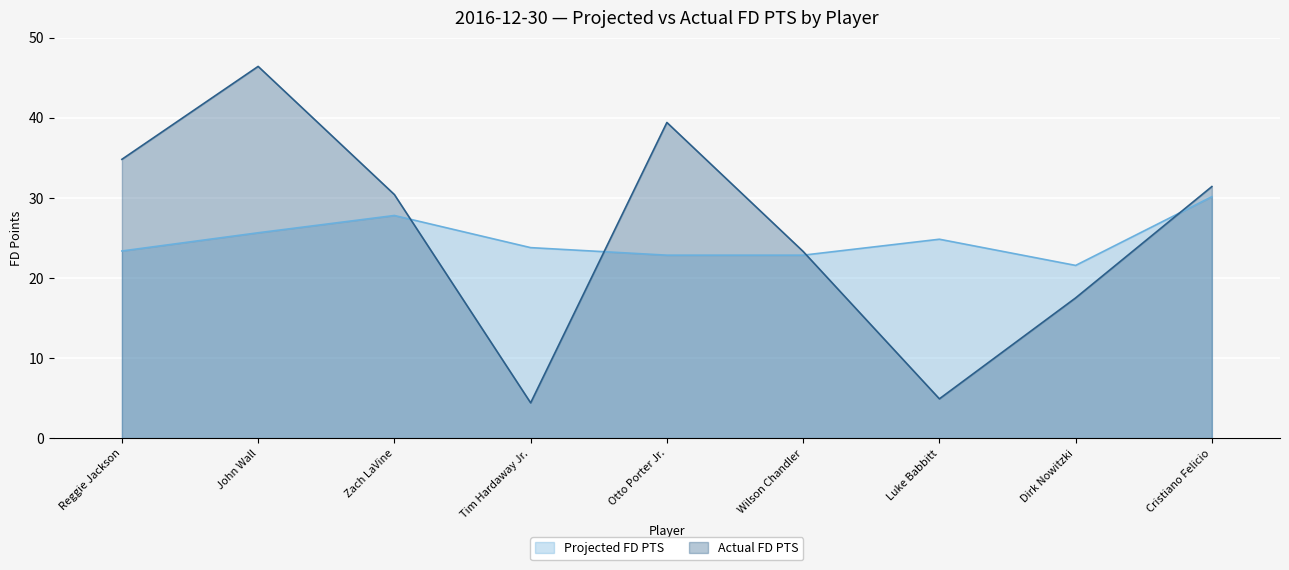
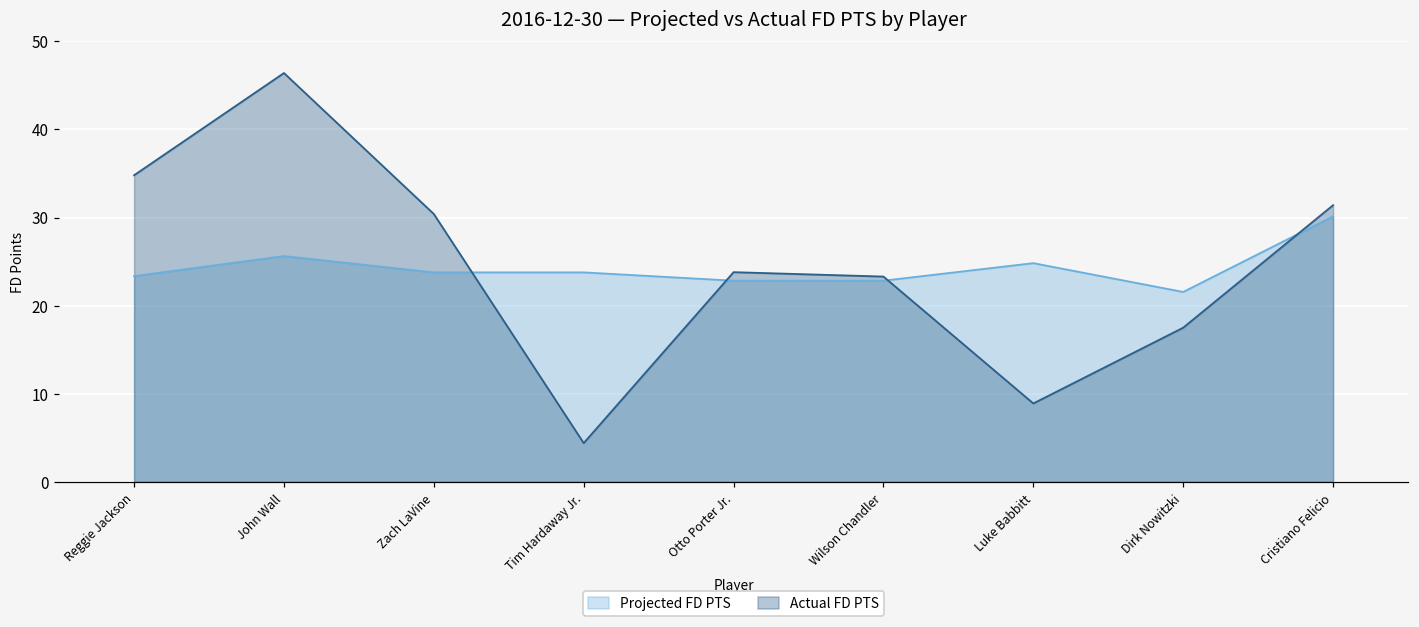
Projected FD PTS, Zach LaVine: 28 -> 24
Actual FD PTS, Otto Porter Jr.: 39 -> 24
Actual FD PTS, Luke Babbitt: 5 -> 9
